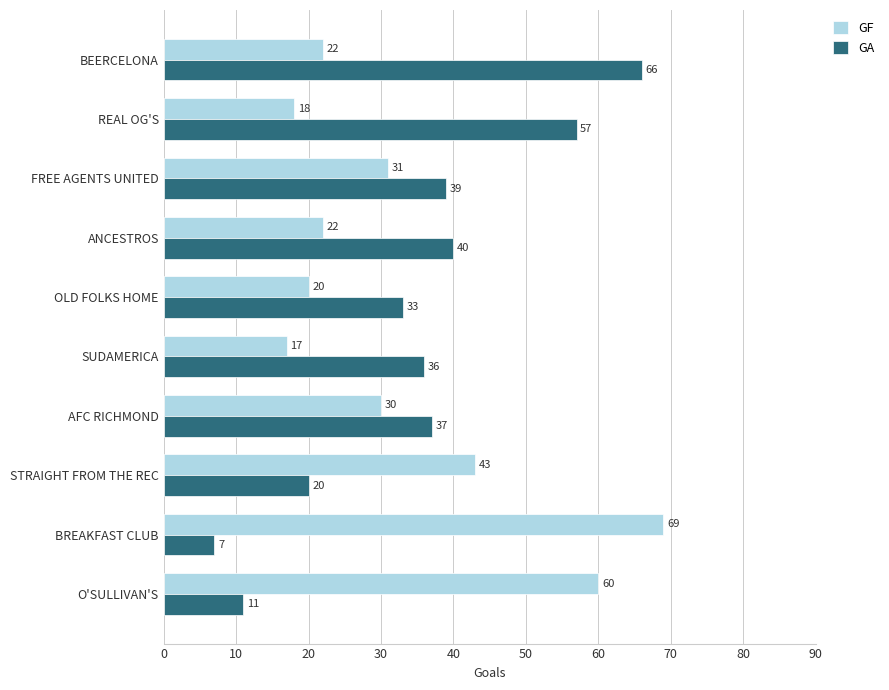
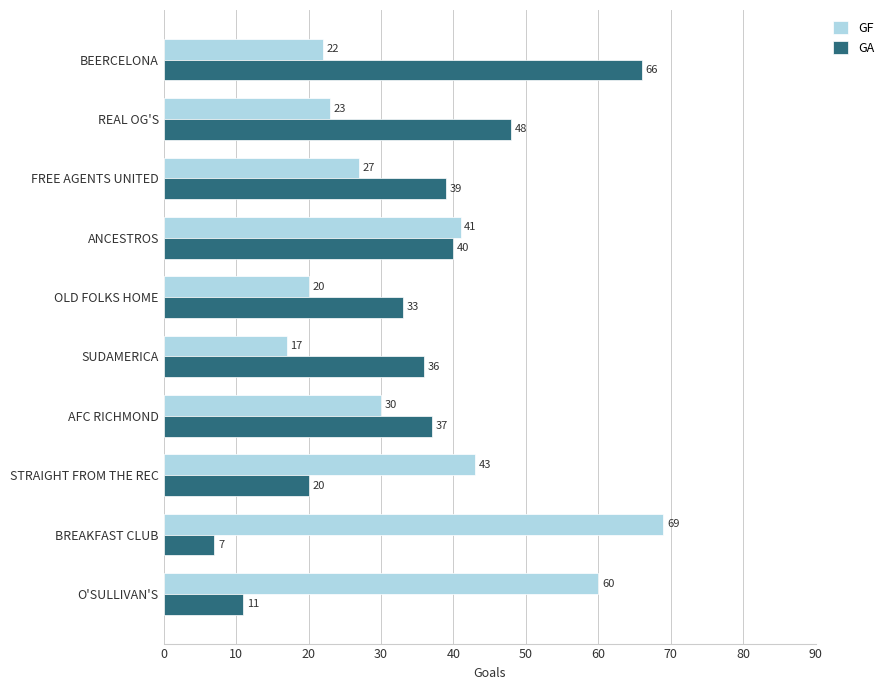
GF, REAL OG'S: 18 -> 23
GA, REAL OG'S: 57 -> 48
GF, FREE AGENTS UNITED: 31 -> 27
GF, ANCESTROS: 22 -> 41
